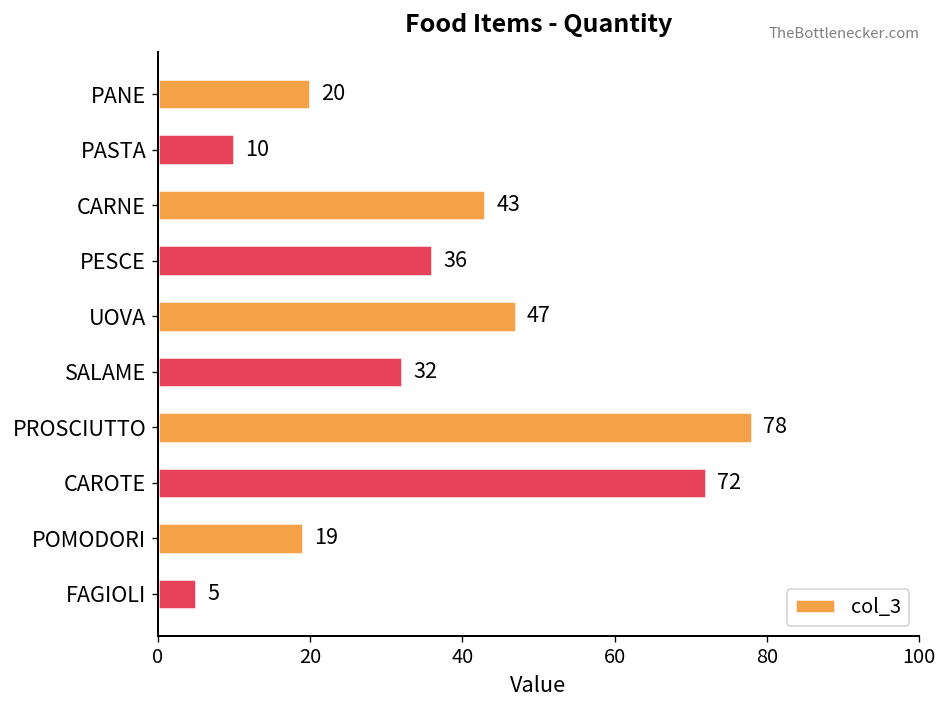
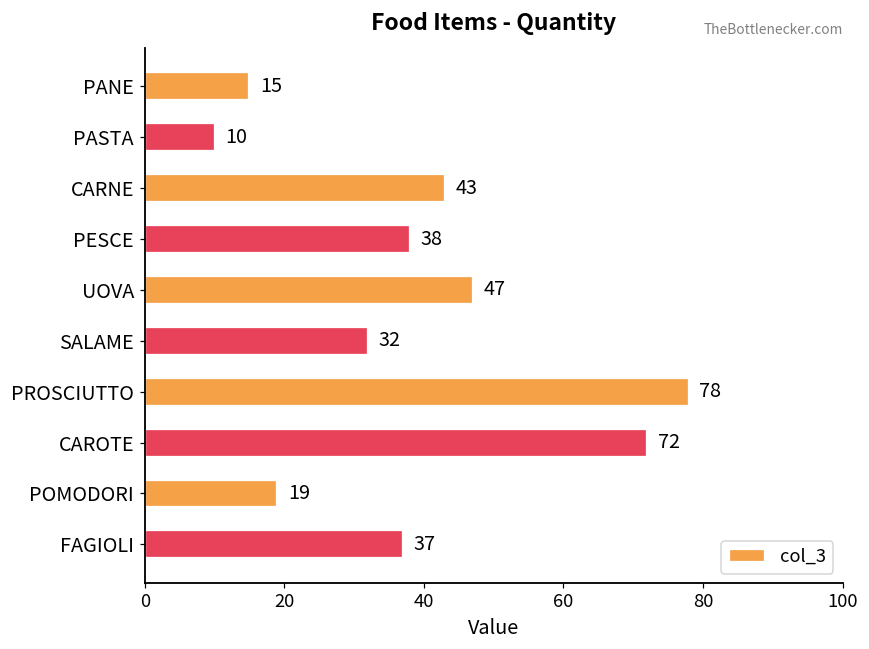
PANE: 20 -> 15
PESCE: 36 -> 38
FAGIOLI: 5 -> 37
